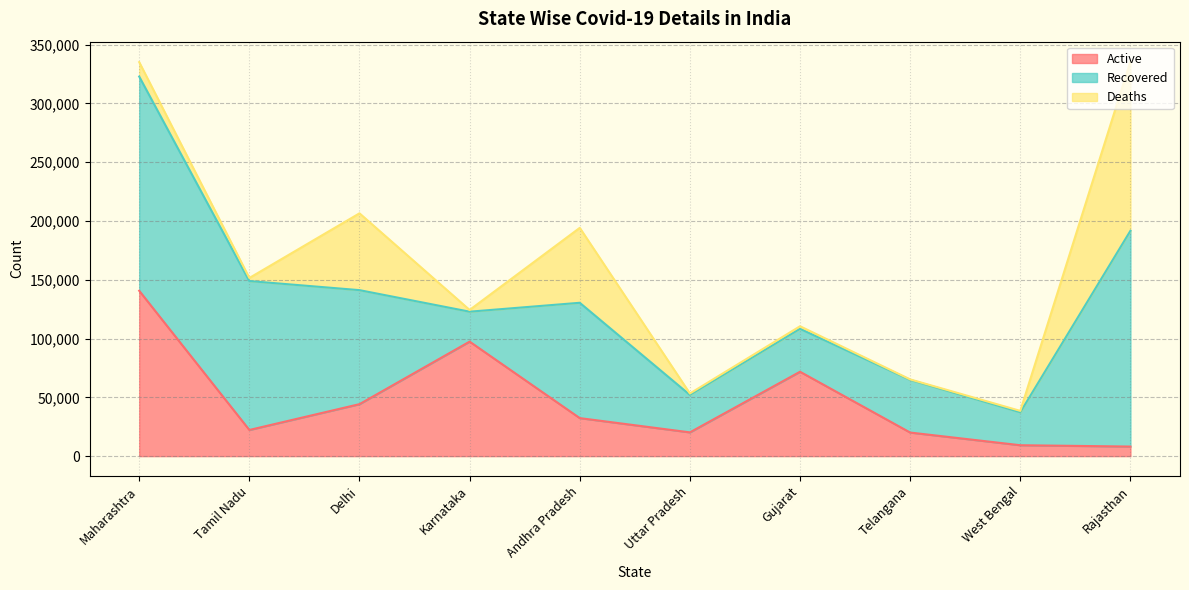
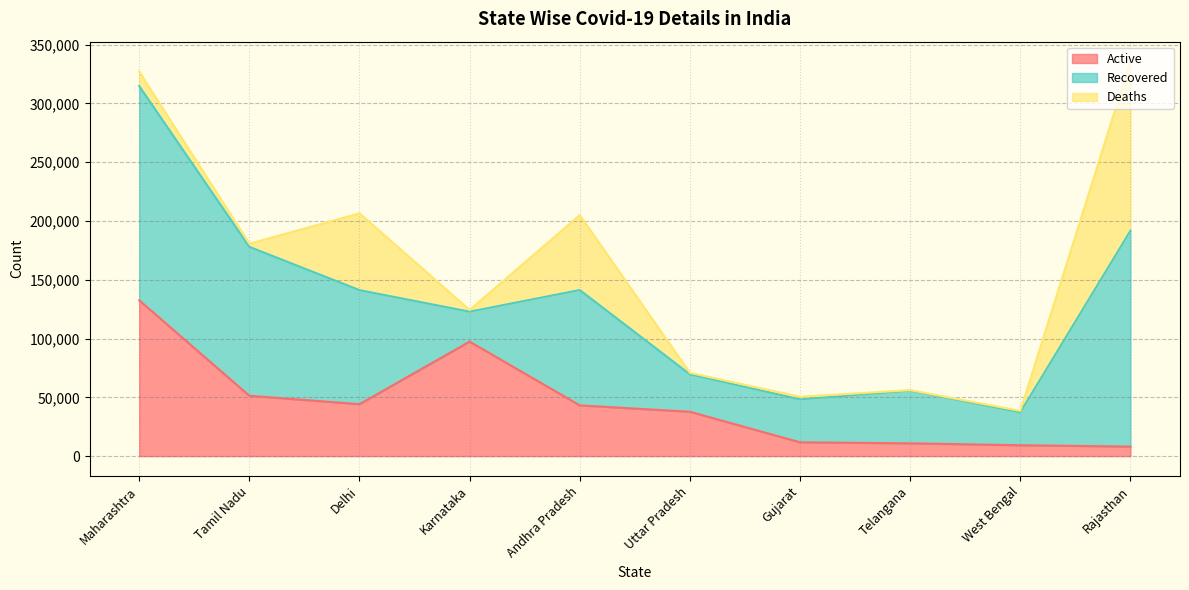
Active, Maharashtra: 141,000 -> 133,000
Active, Tamil Nadu: 22,000 -> 51,000
Active, Andhra Pradesh: 32,000 -> 43,000
Active, Uttar Pradesh: 20,000 -> 38,000
Active, Gujarat: 72,000 -> 12,000
Active, Telangana: 20,000 -> 11,000
